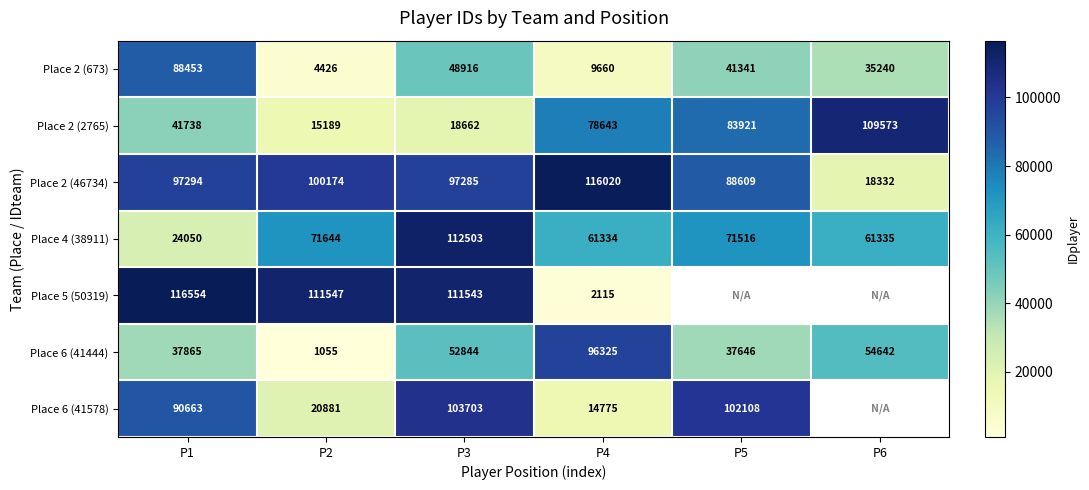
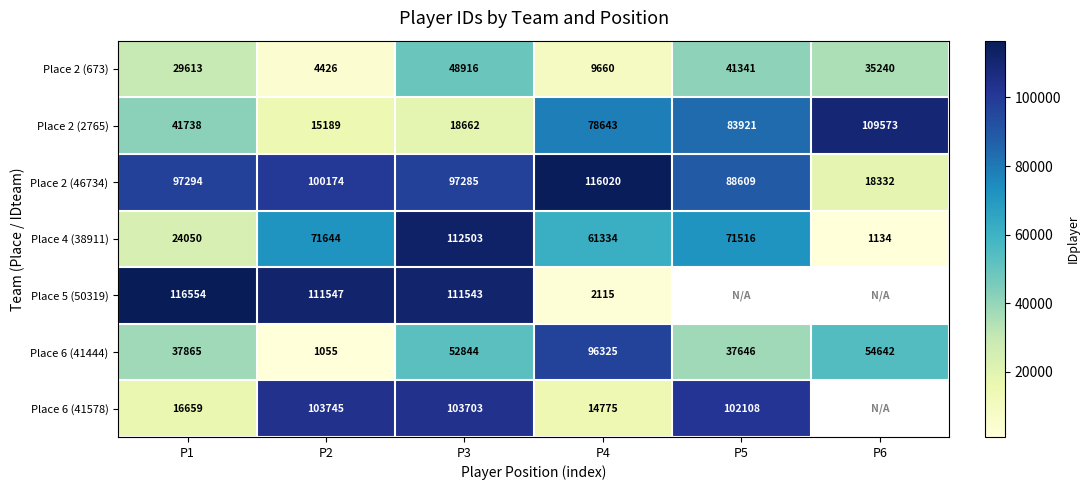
Place 2 (673), P1: 88453 -> 29613
Place 4 (38911), P6: 61335 -> 1134
Place 6 (41578), P1: 90663 -> 16659
Place 6 (41578), P2: 20881 -> 103745
